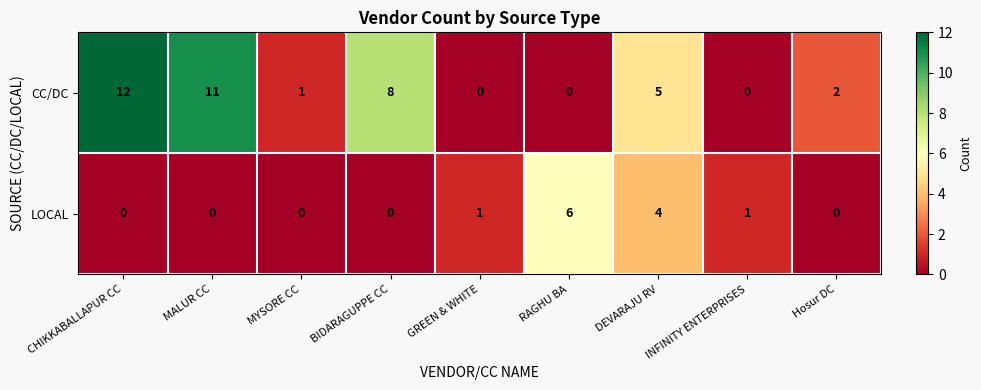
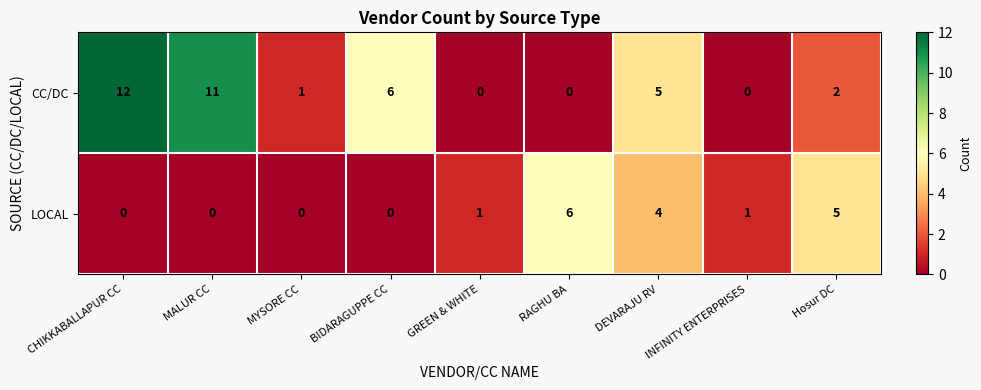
CC/DC, BIDARAGUPPE CC: 8 -> 6
LOCAL, Hosur DC: 0 -> 5
